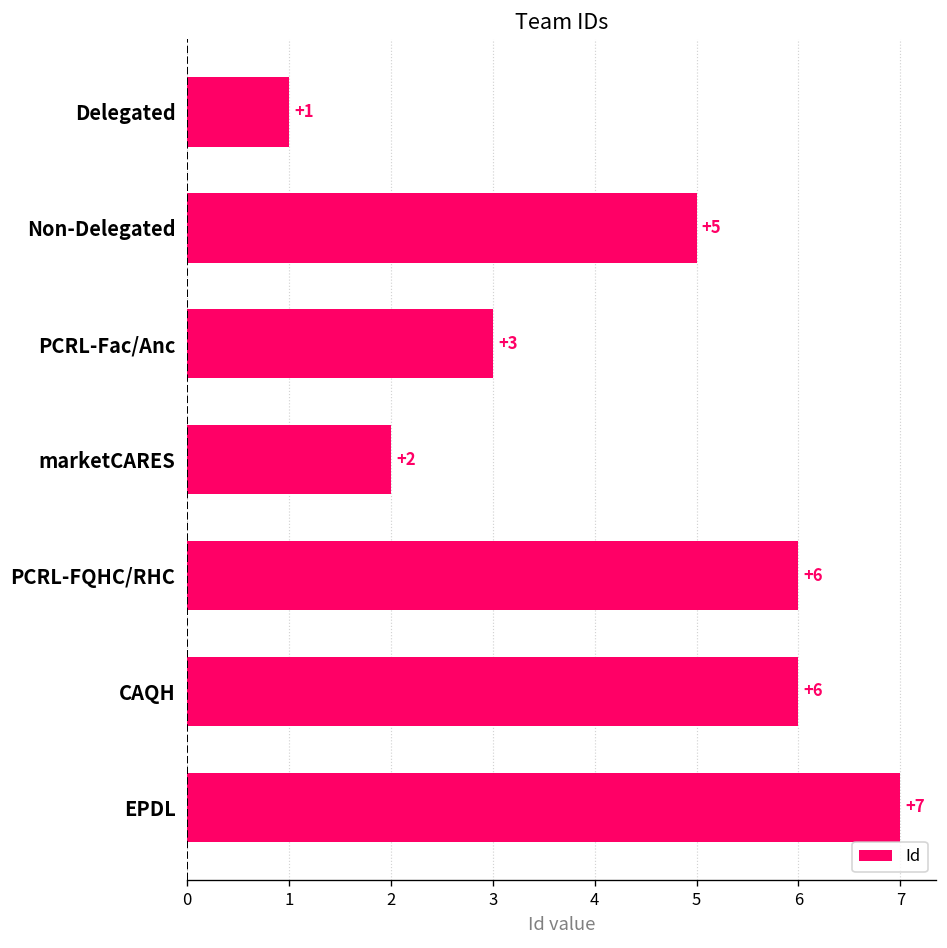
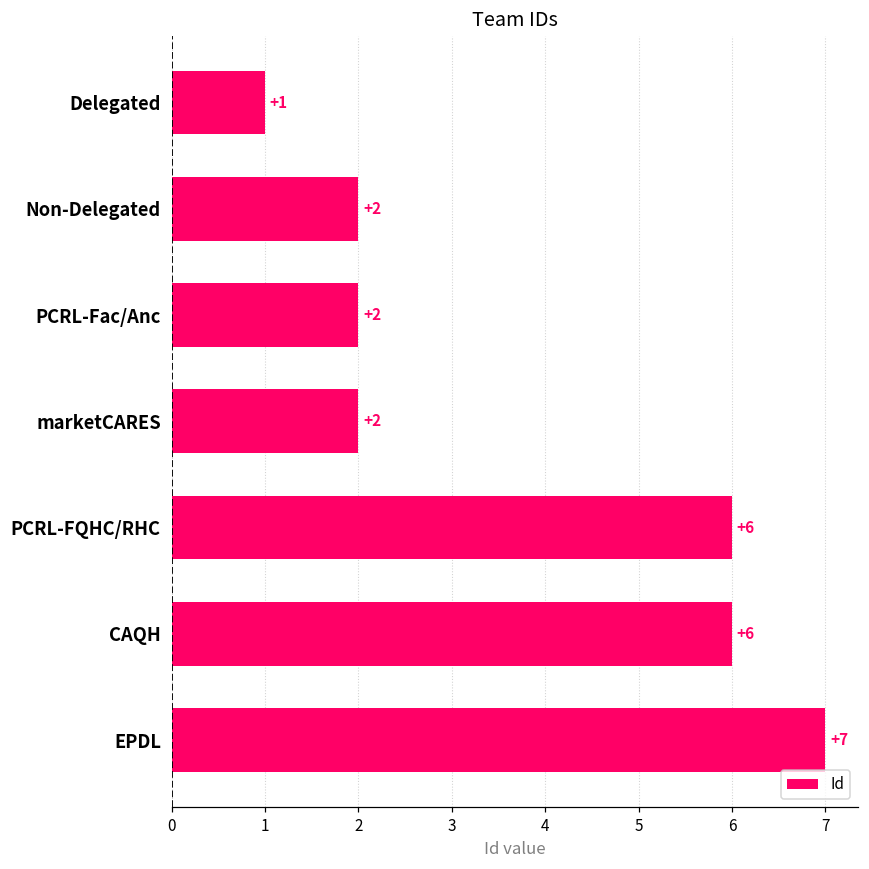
Non-Delegated: +5 -> +2
PCRL-Fac/Anc: +3 -> +2
